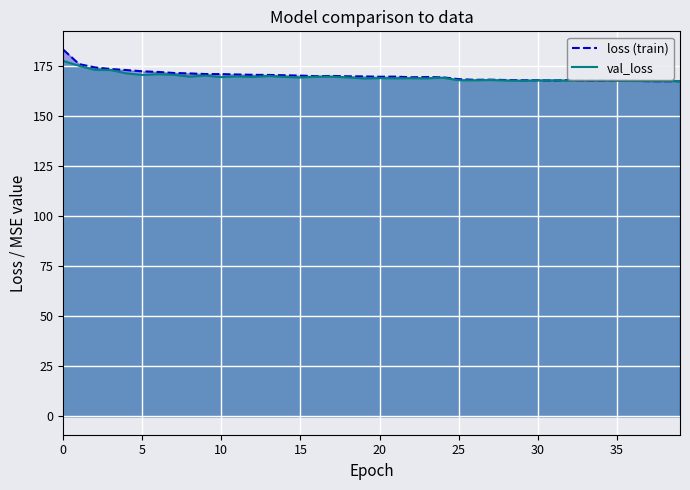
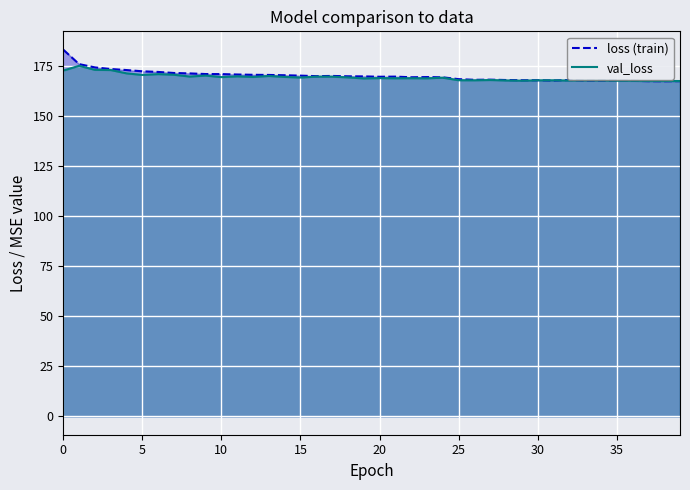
val_loss, 0: 178 -> 173
